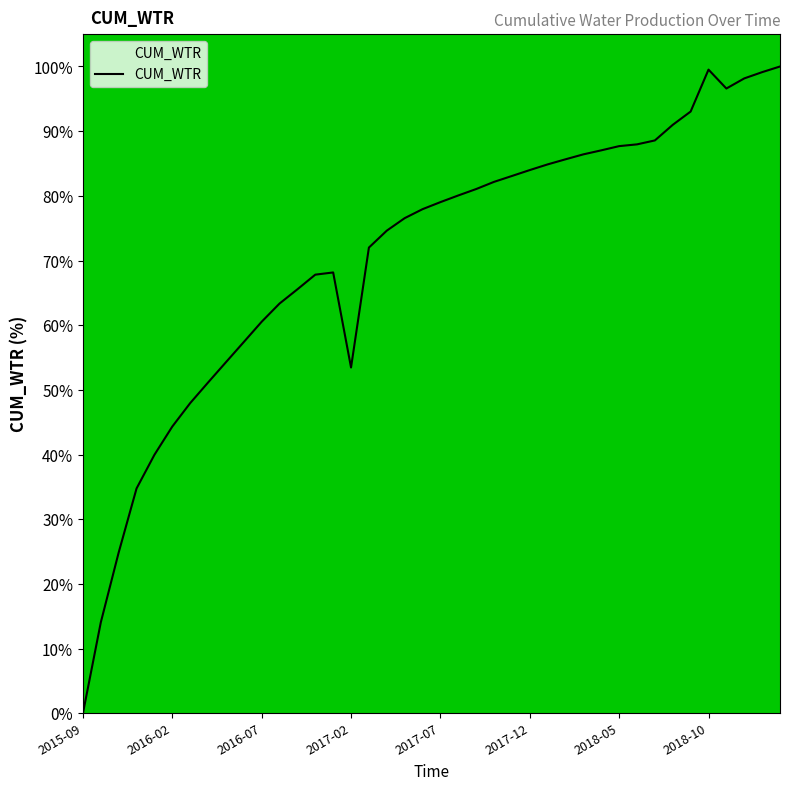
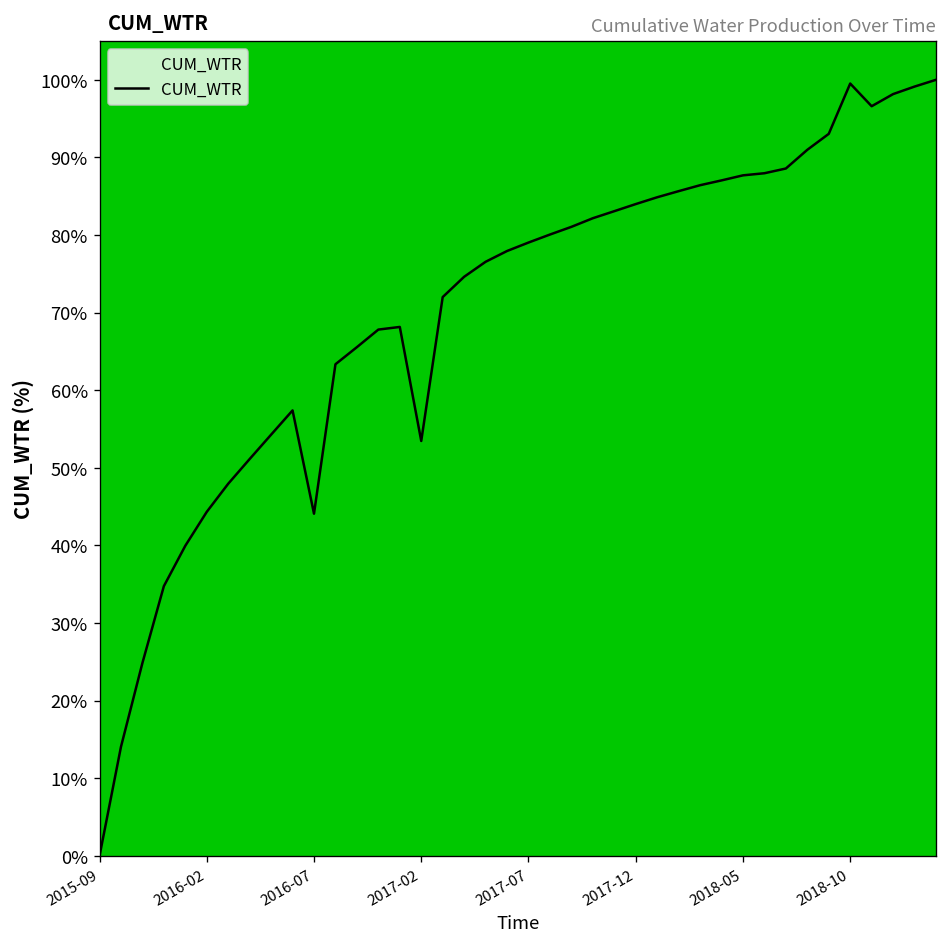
2016-07: 61% -> 44%
